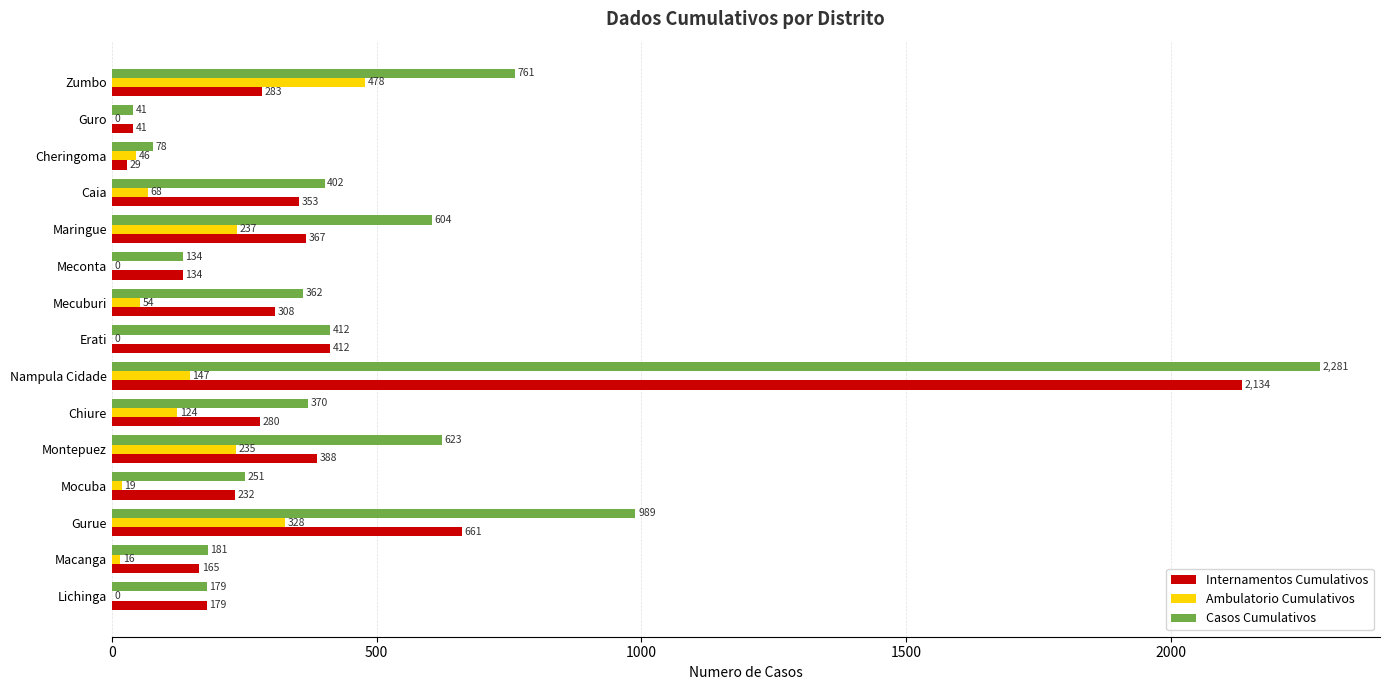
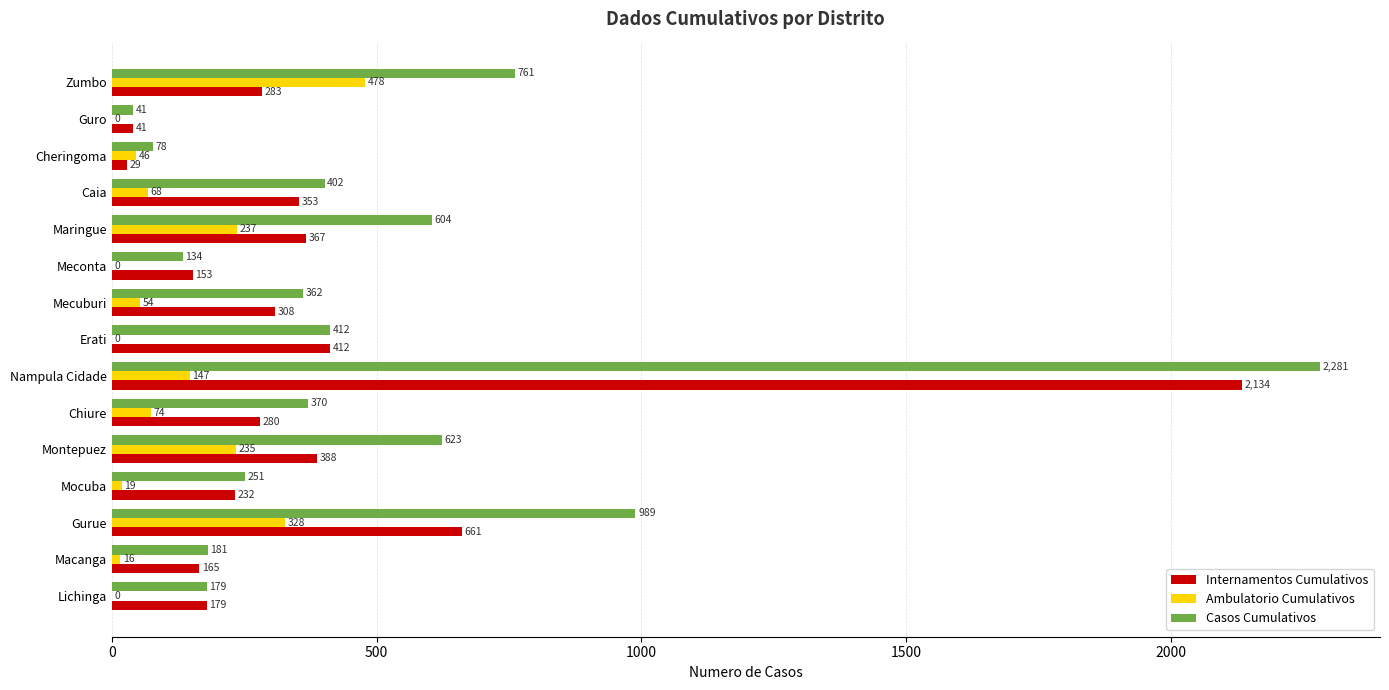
Internamentos Cumulativos, Meconta: 134 -> 153
Ambulatorio Cumulativos, Chiure: 124 -> 74
